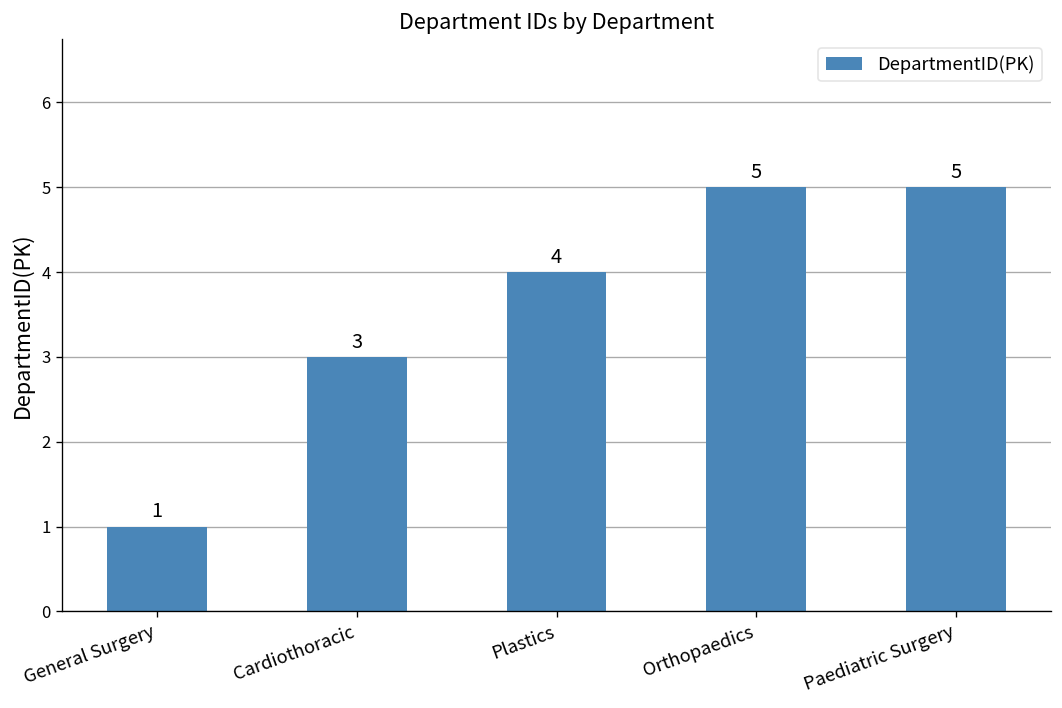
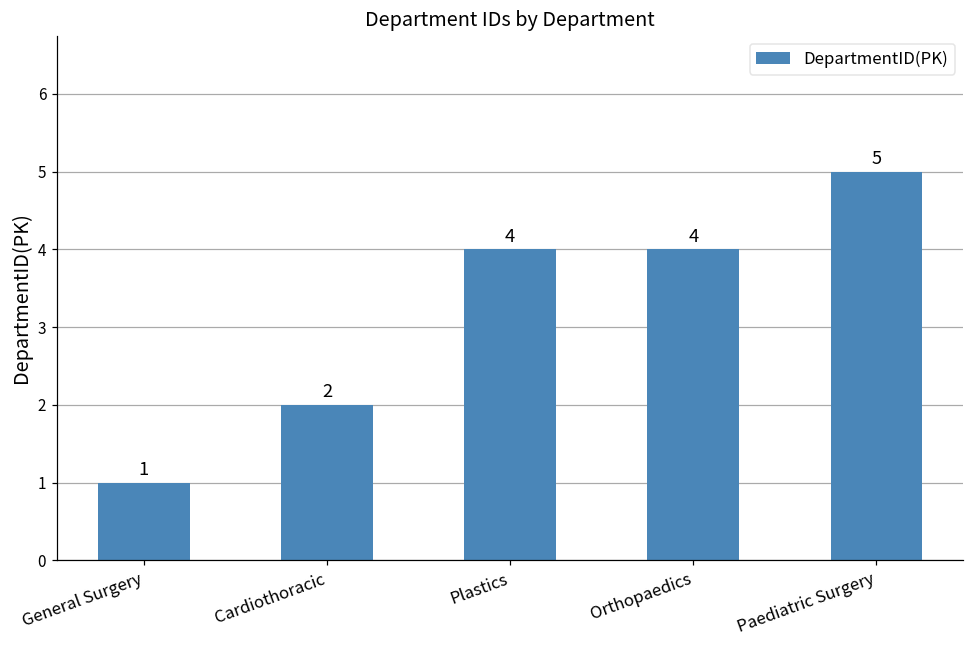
Cardiothoracic: 3 -> 2
Orthopaedics: 5 -> 4
